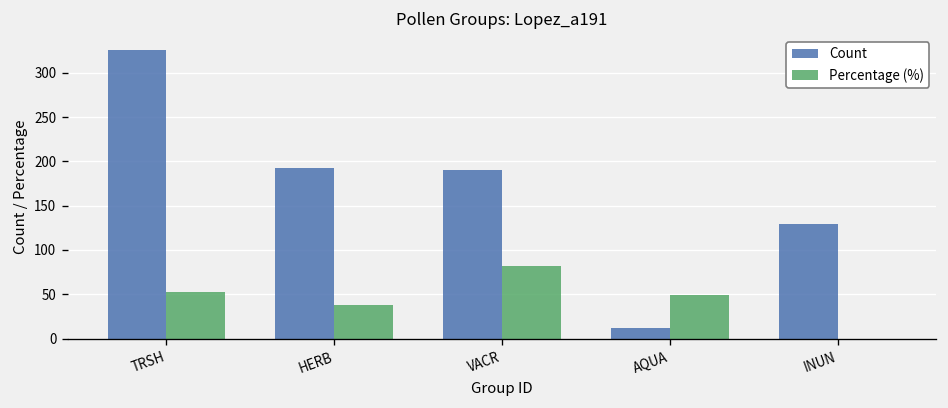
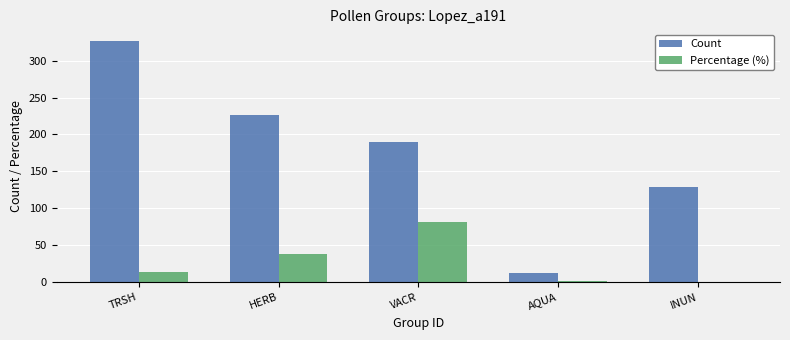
Percentage (%), TRSH: 50 -> 10
Count, HERB: 190 -> 230
Percentage (%), AQUA: 50 -> 0
